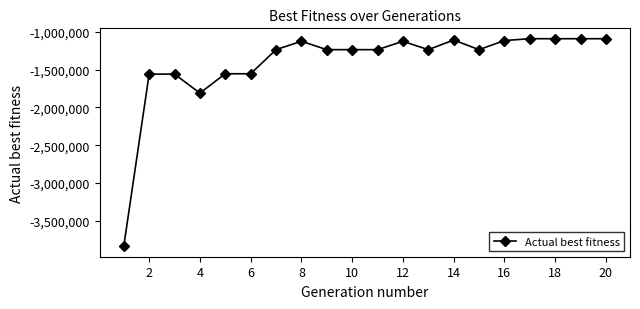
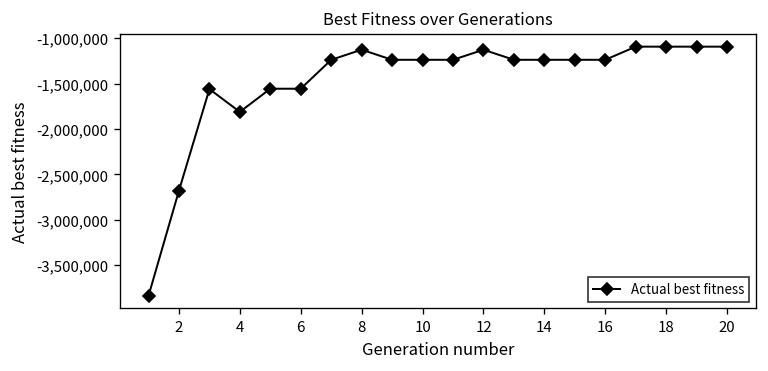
2: -1,600,000 -> -2,700,000
14: -1,100,000 -> -1,200,000
16: -1,100,000 -> -1,200,000
